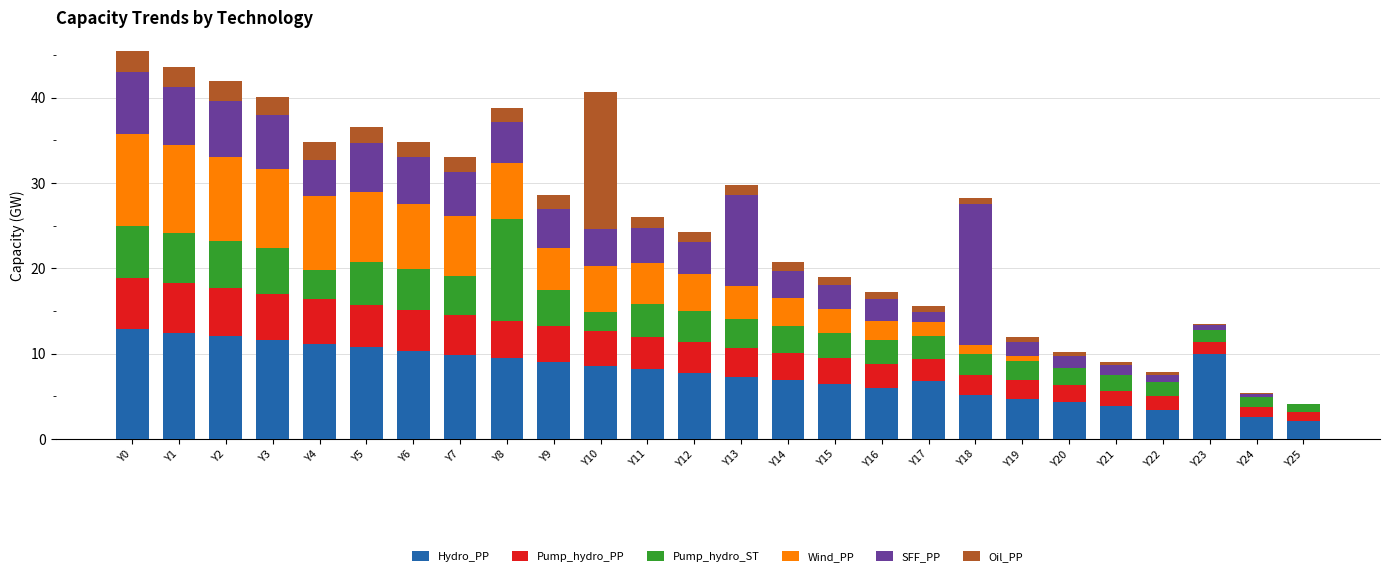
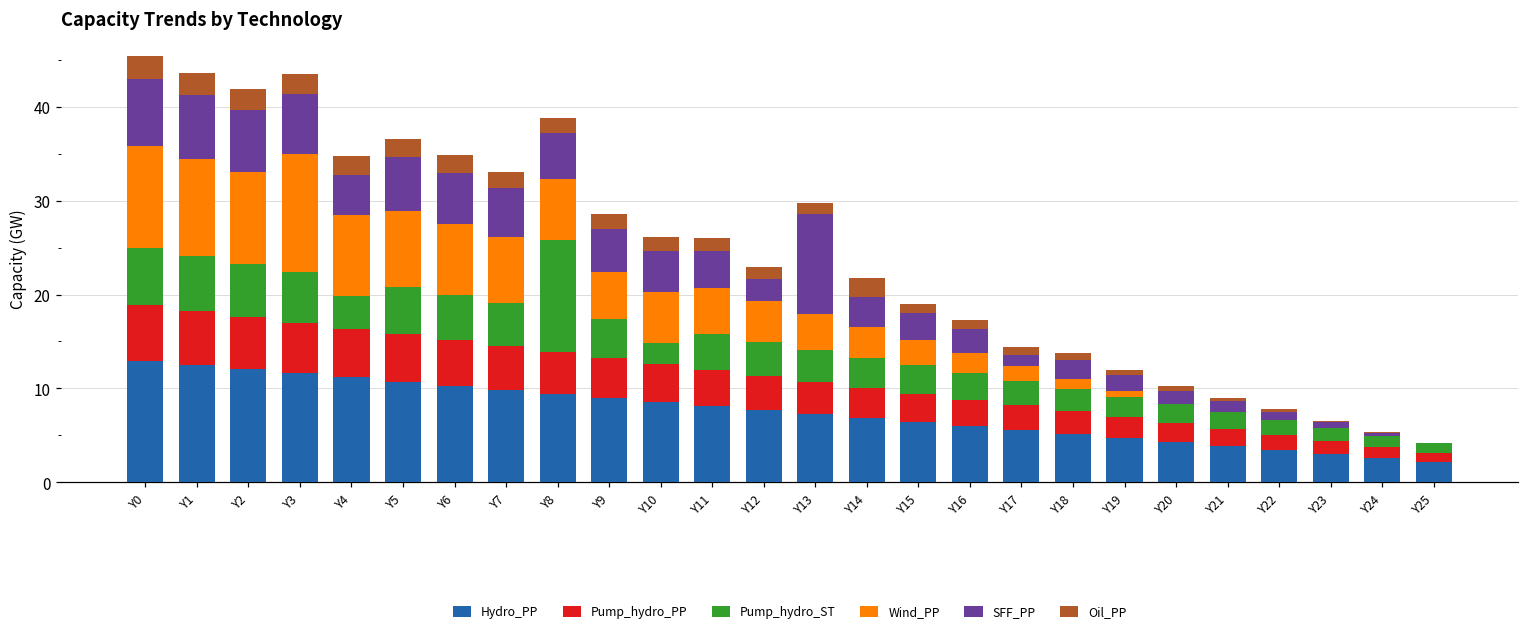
Wind_PP, Y3: 9 -> 13
Oil_PP, Y10: 16 -> 1
SFF_PP, Y12: 4 -> 2
Oil_PP, Y14: 1 -> 2
Hydro_PP, Y17: 7 -> 6
SFF_PP, Y18: 16 -> 2
Hydro_PP, Y23: 10 -> 3
